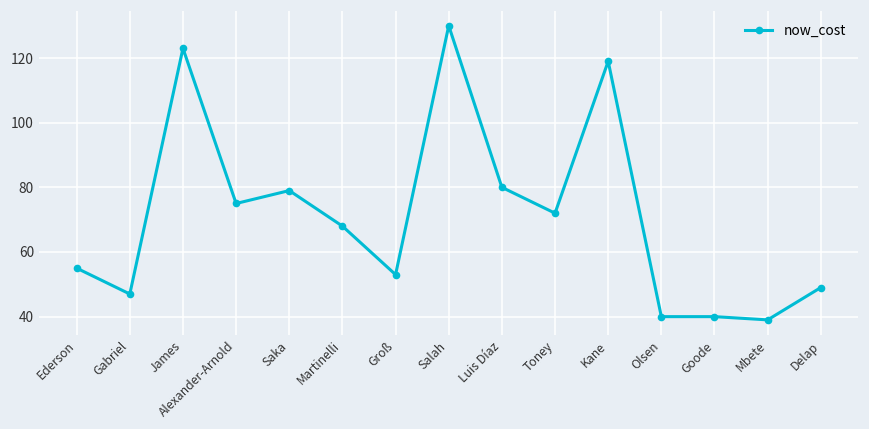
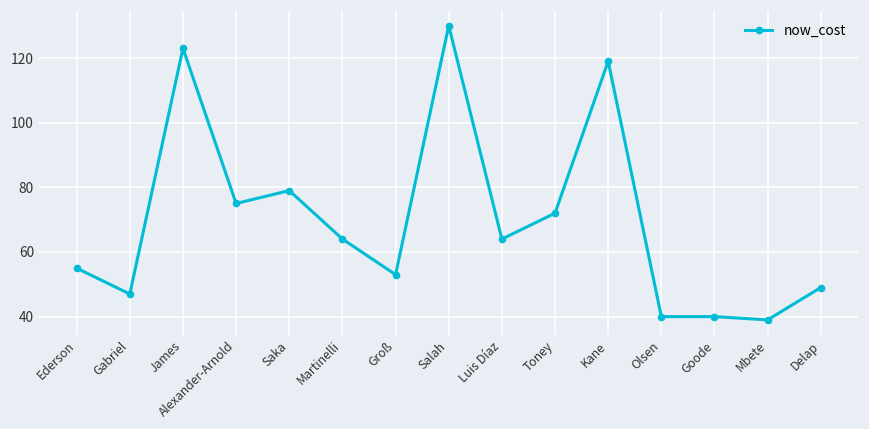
Martinelli: 68 -> 64
Luis Díaz: 80 -> 64
